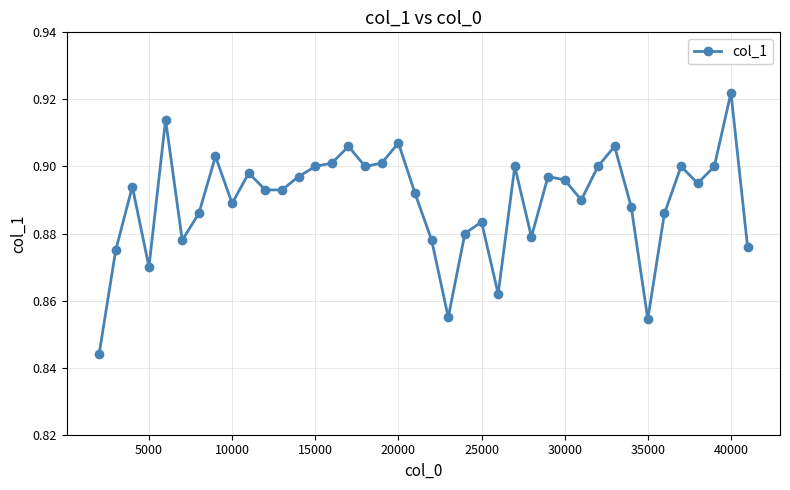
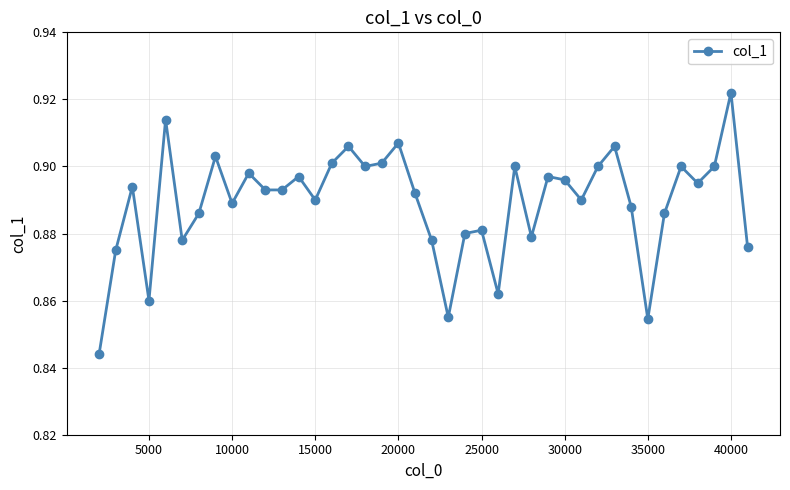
5000: 0.87 -> 0.86
15000: 0.90 -> 0.89
25000: 0.883 -> 0.881
